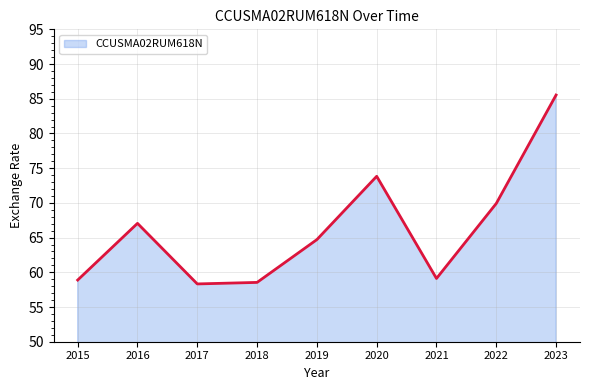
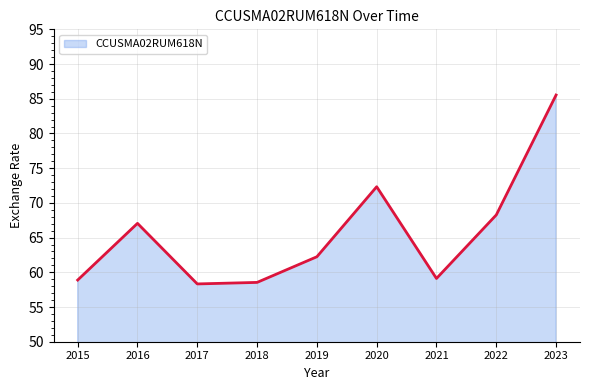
2019: 65 -> 62
2020: 74 -> 72
2022: 70 -> 68
